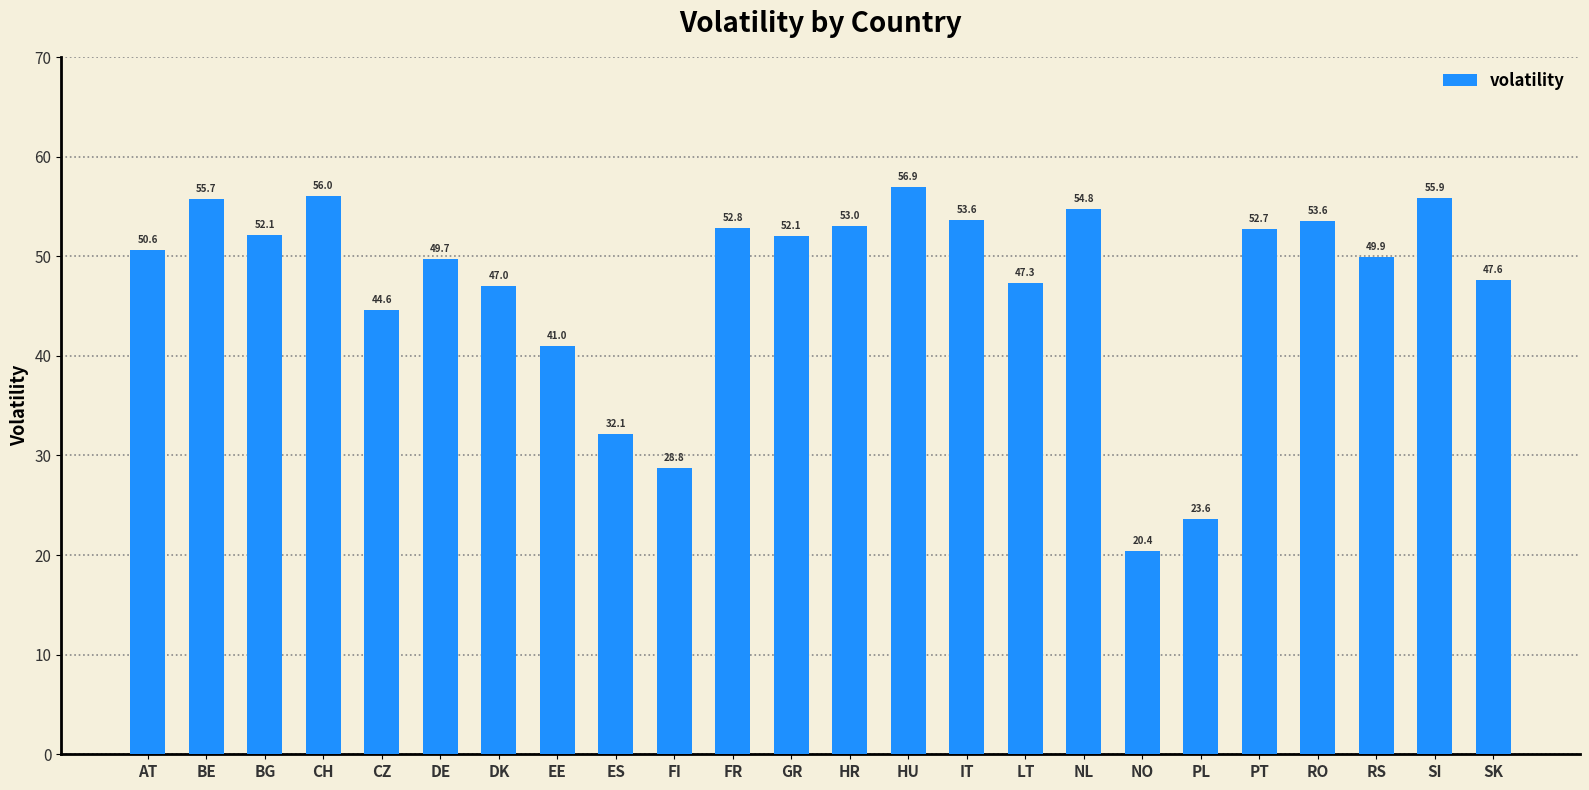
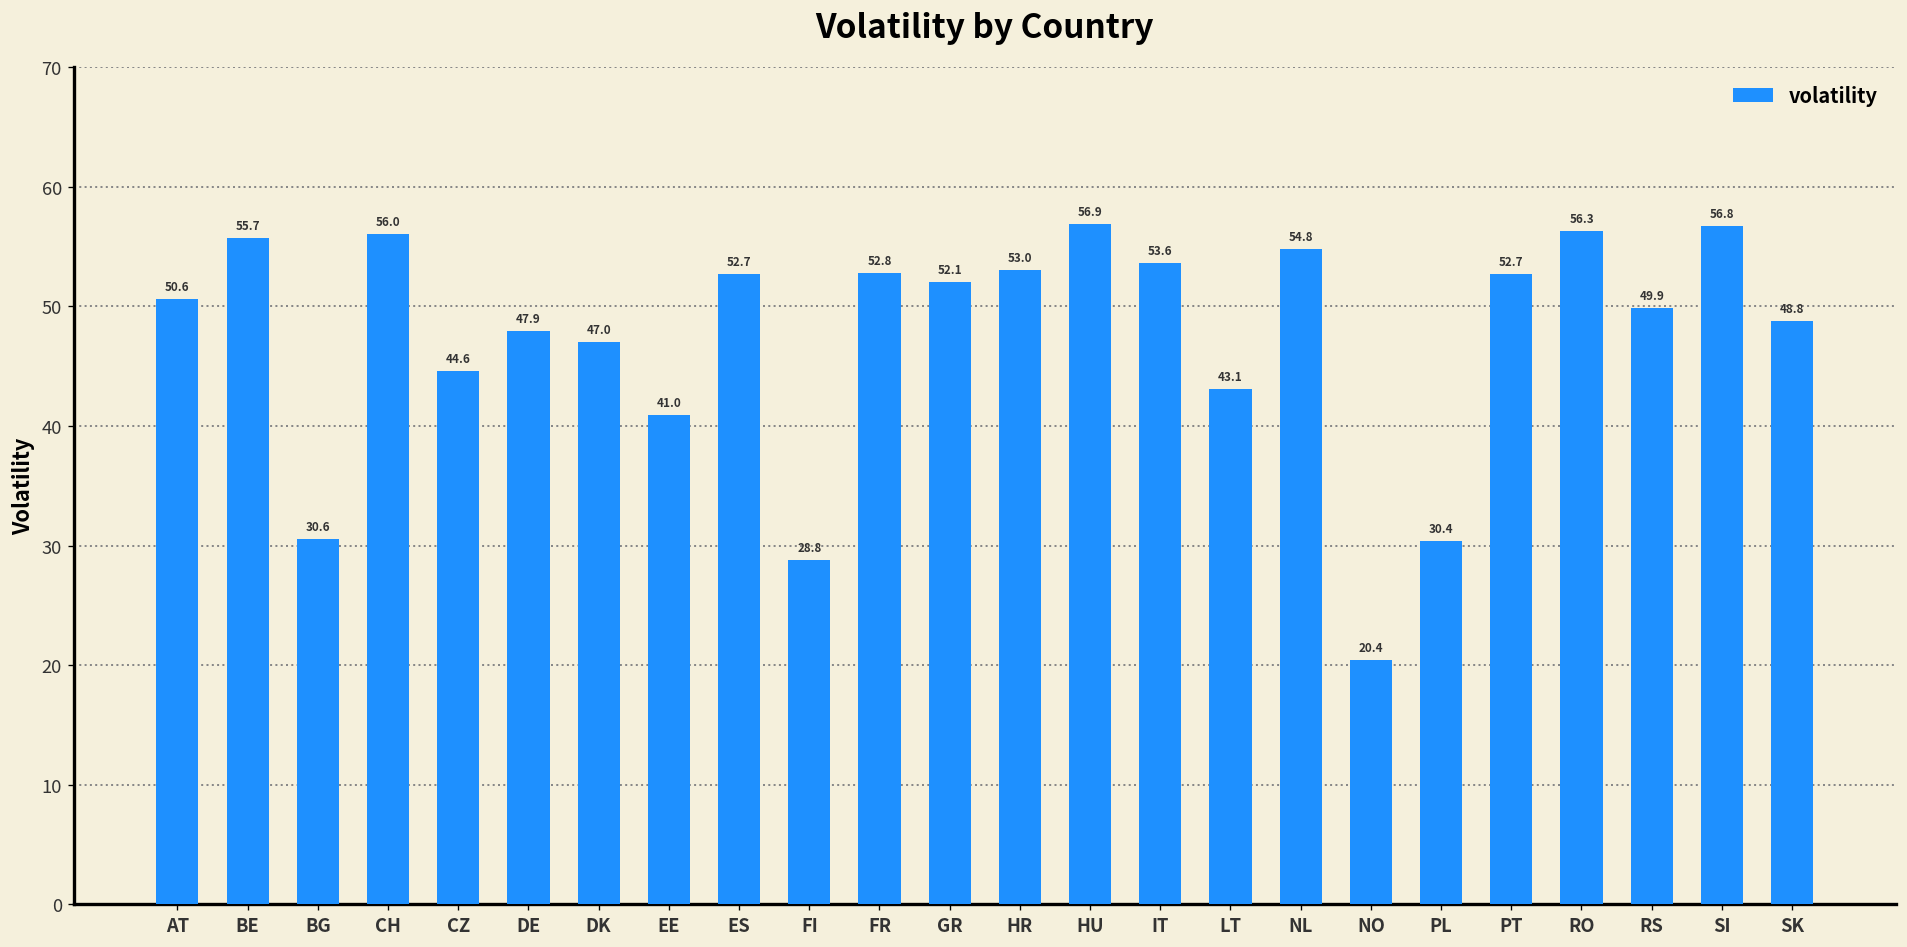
BG: 52.1 -> 30.6
DE: 49.7 -> 47.9
ES: 32.1 -> 52.7
LT: 47.3 -> 43.1
PL: 23.6 -> 30.4
RO: 53.6 -> 56.3
SI: 55.9 -> 56.8
SK: 47.6 -> 48.8
